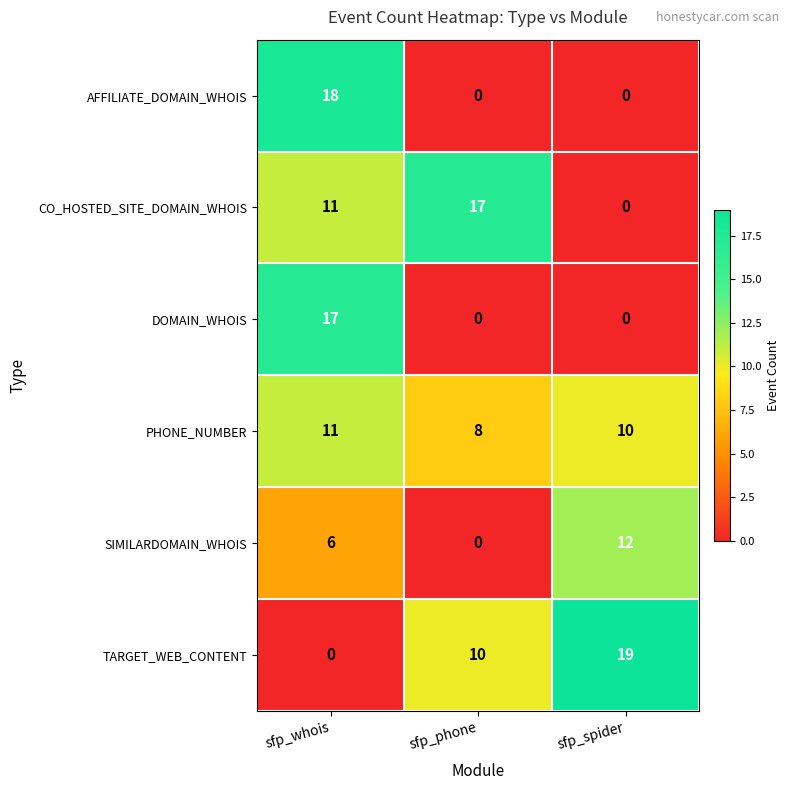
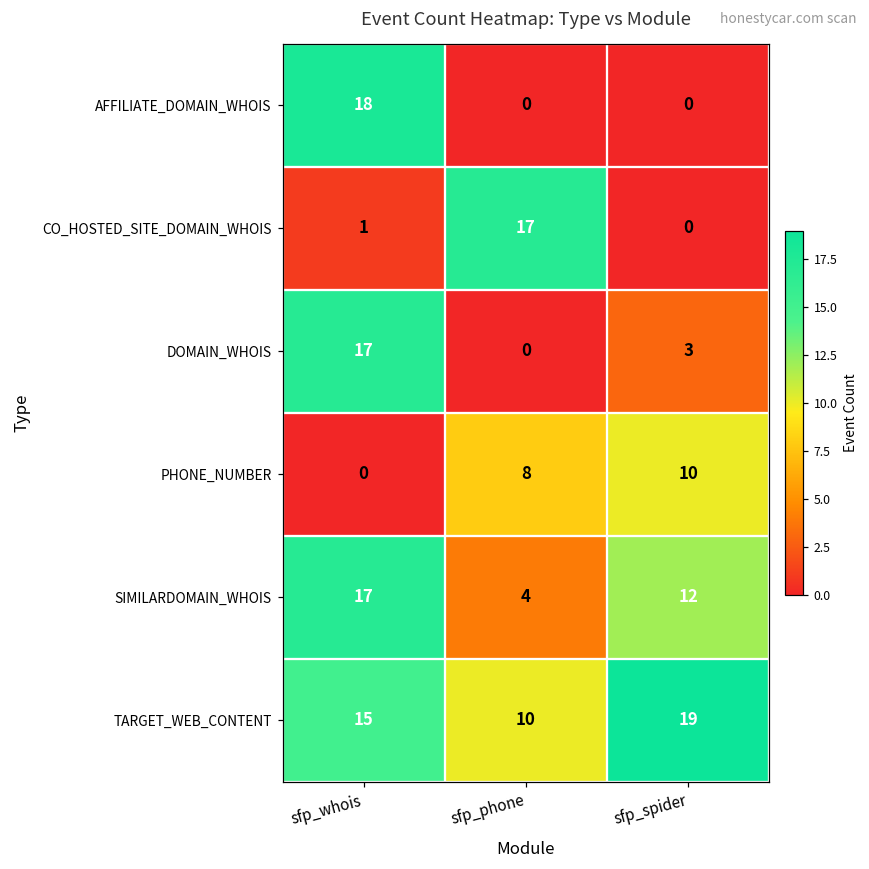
CO_HOSTED_SITE_DOMAIN_WHOIS, sfp_whois: 11 -> 1
DOMAIN_WHOIS, sfp_spider: 0 -> 3
PHONE_NUMBER, sfp_whois: 11 -> 0
SIMILARDOMAIN_WHOIS, sfp_whois: 6 -> 17
SIMILARDOMAIN_WHOIS, sfp_phone: 0 -> 4
TARGET_WEB_CONTENT, sfp_whois: 0 -> 15
